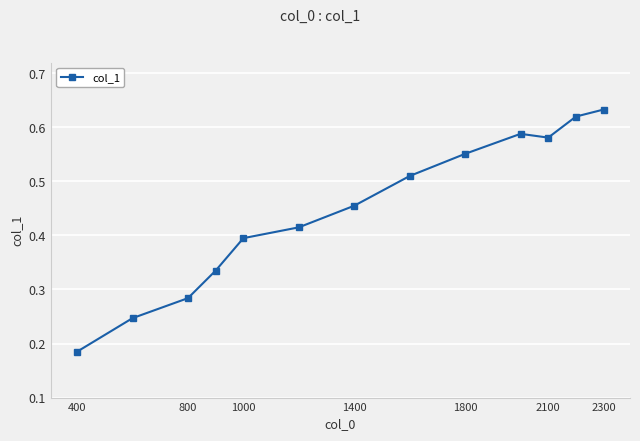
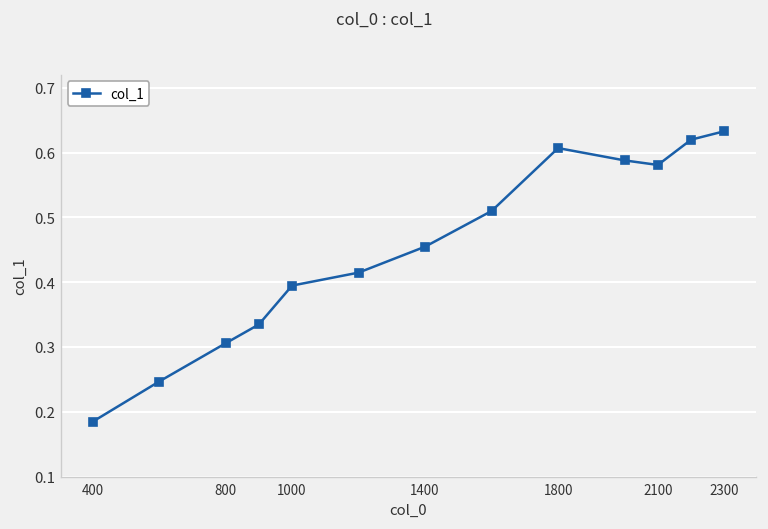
800: 0.28 -> 0.31
1800: 0.55 -> 0.61
